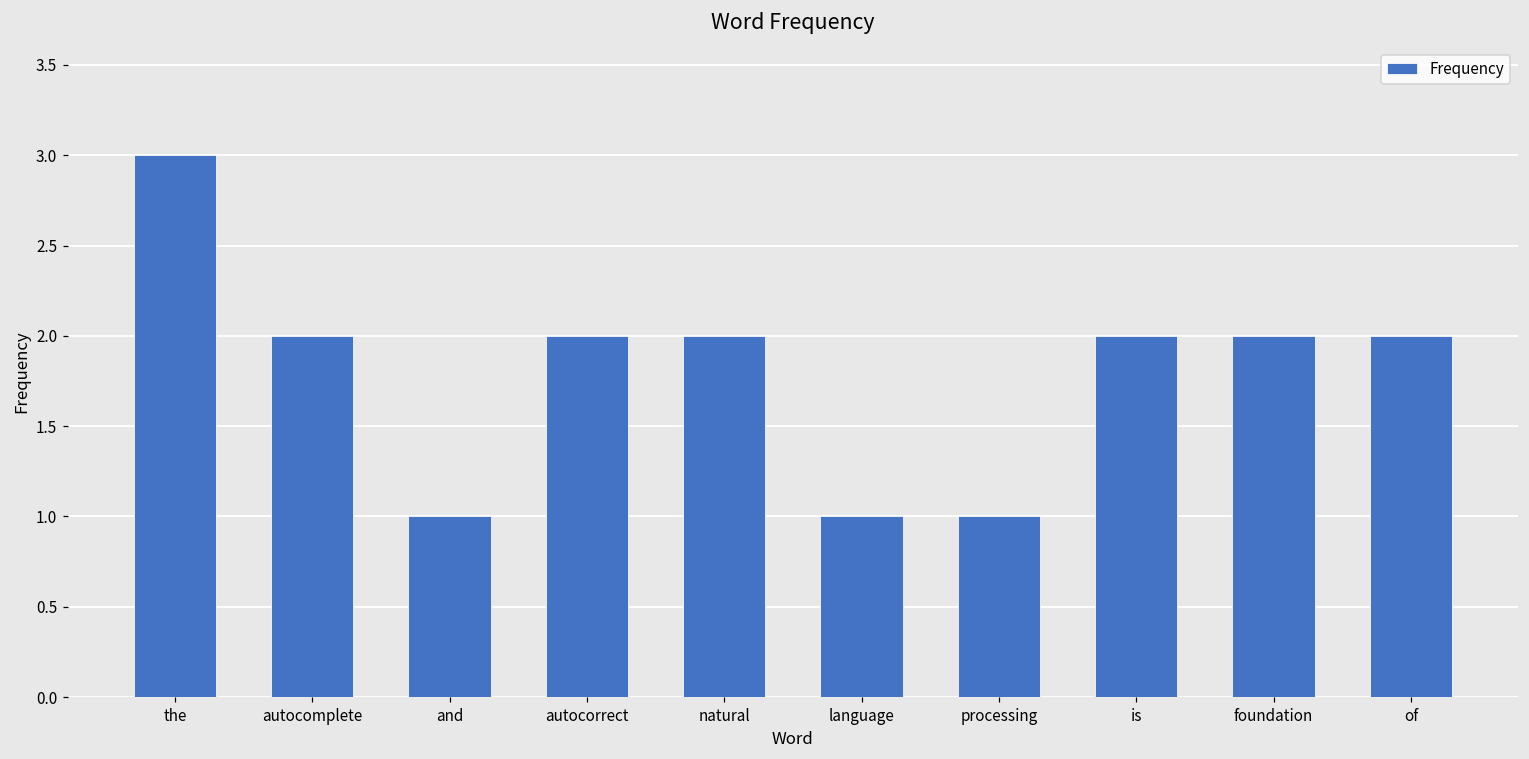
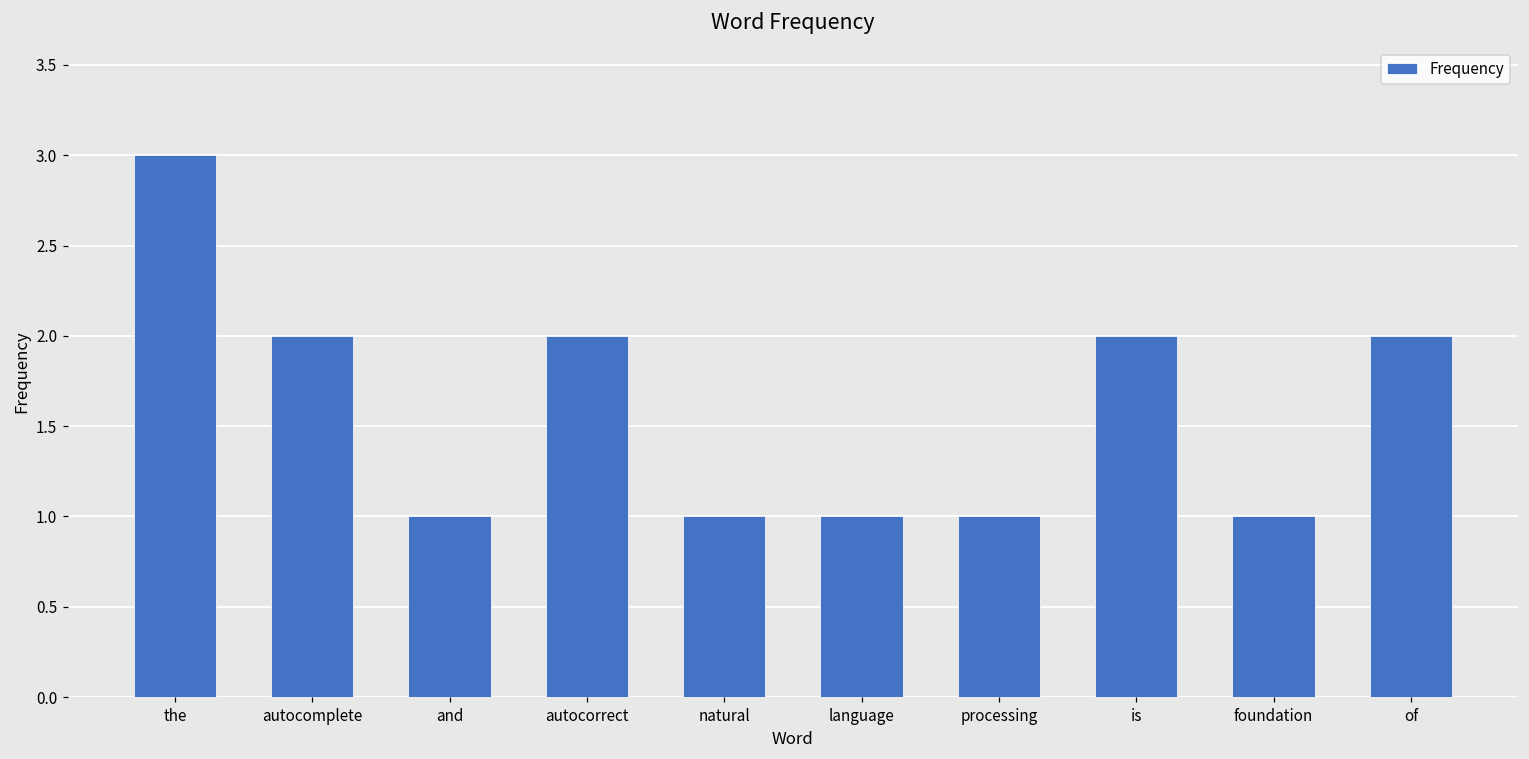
natural: 2 -> 1
foundation: 2 -> 1
